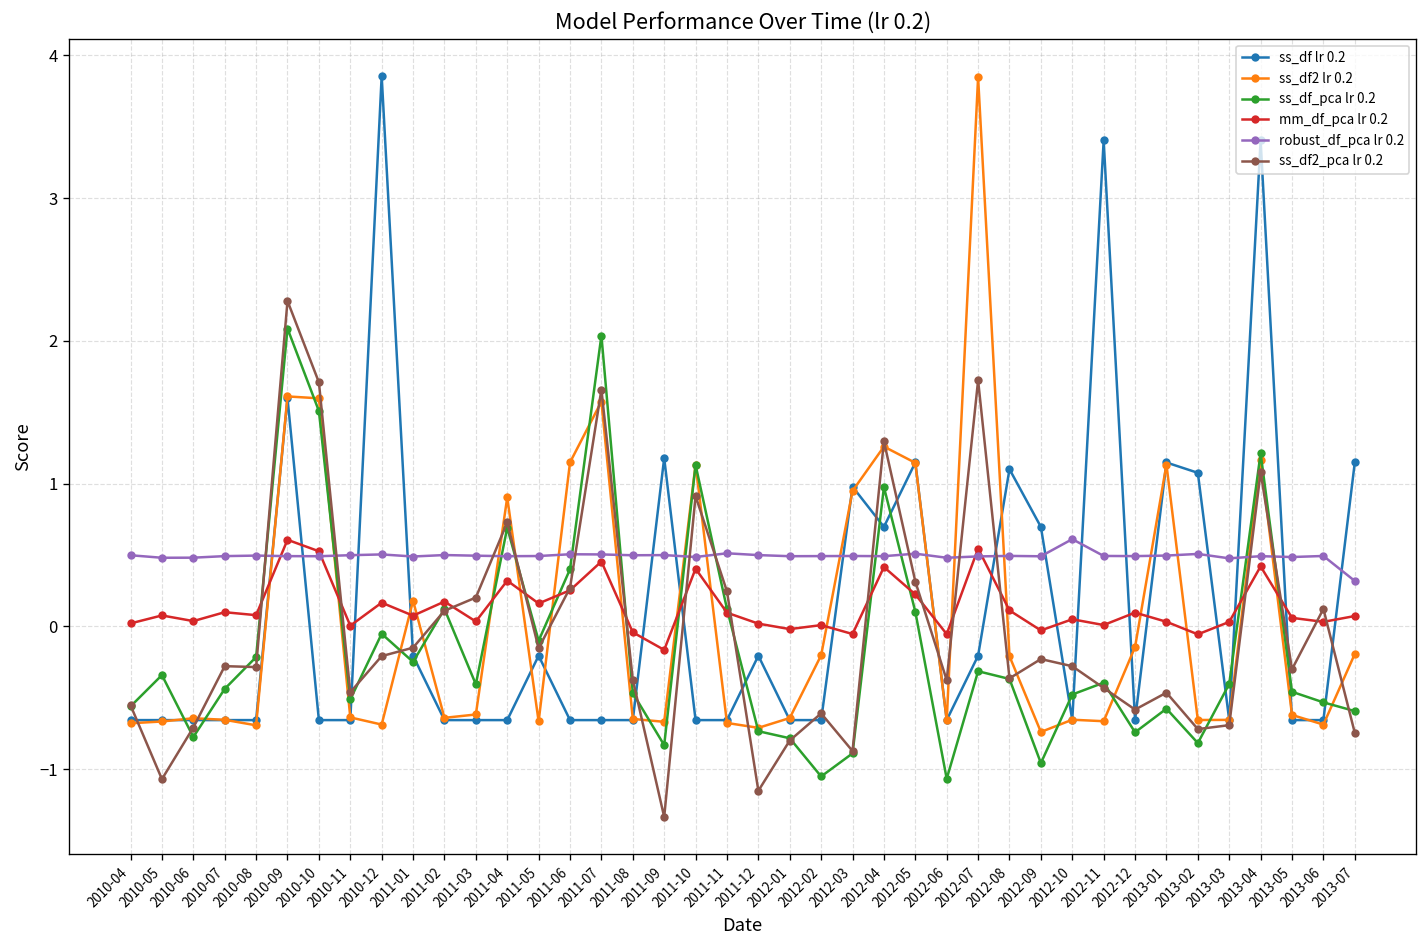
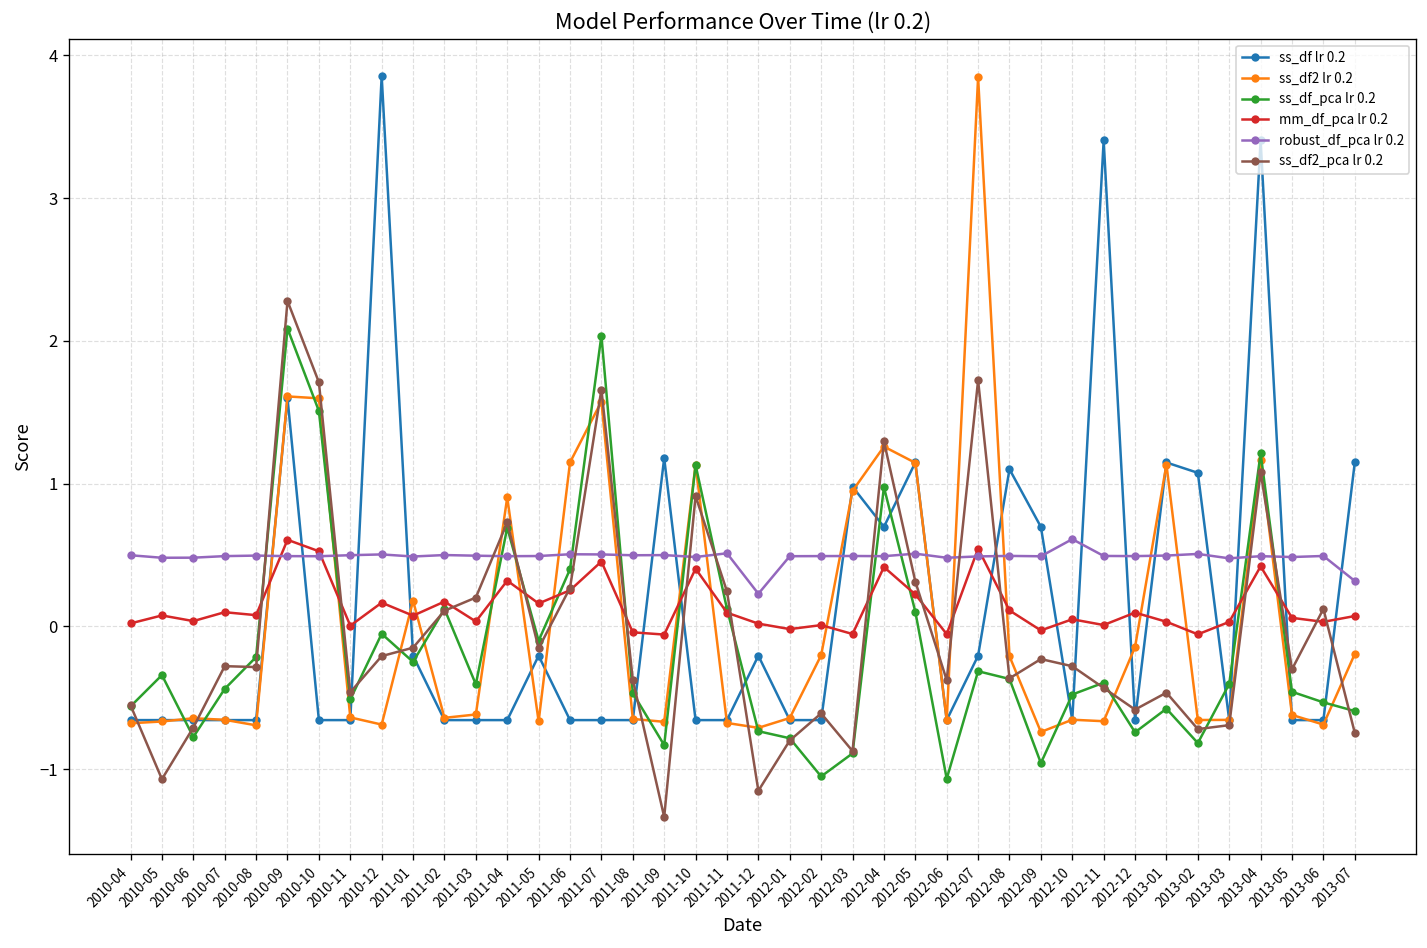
mm_df_pca lr 0.2, 2011-09: -0.17 -> -0.06
robust_df_pca lr 0.2, 2011-12: 0.50 -> 0.23
